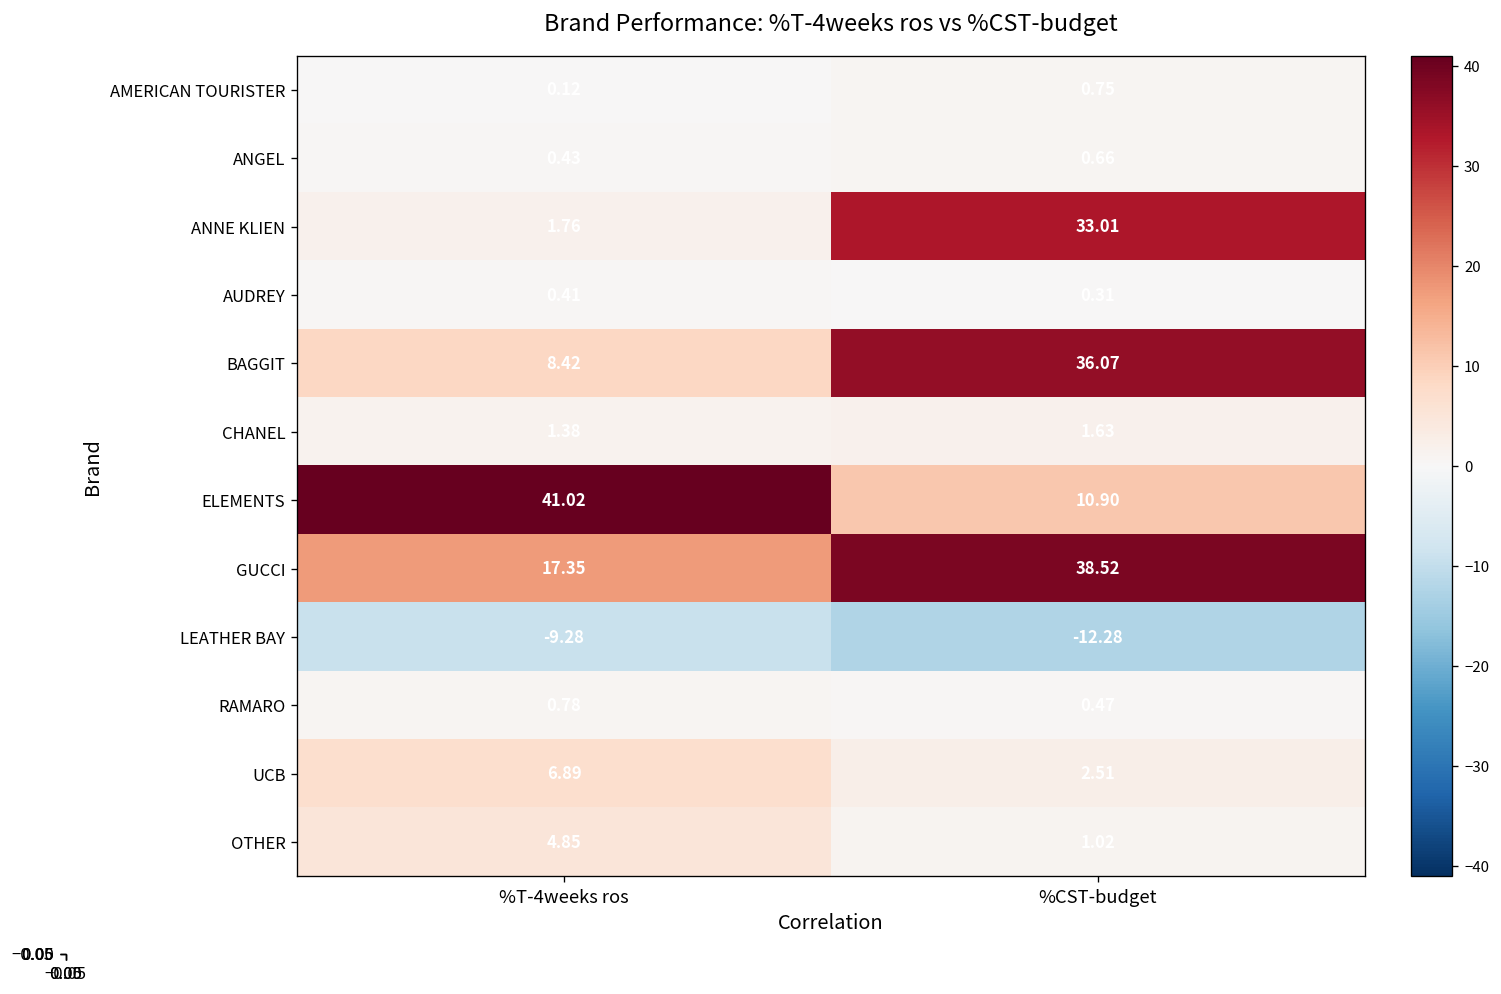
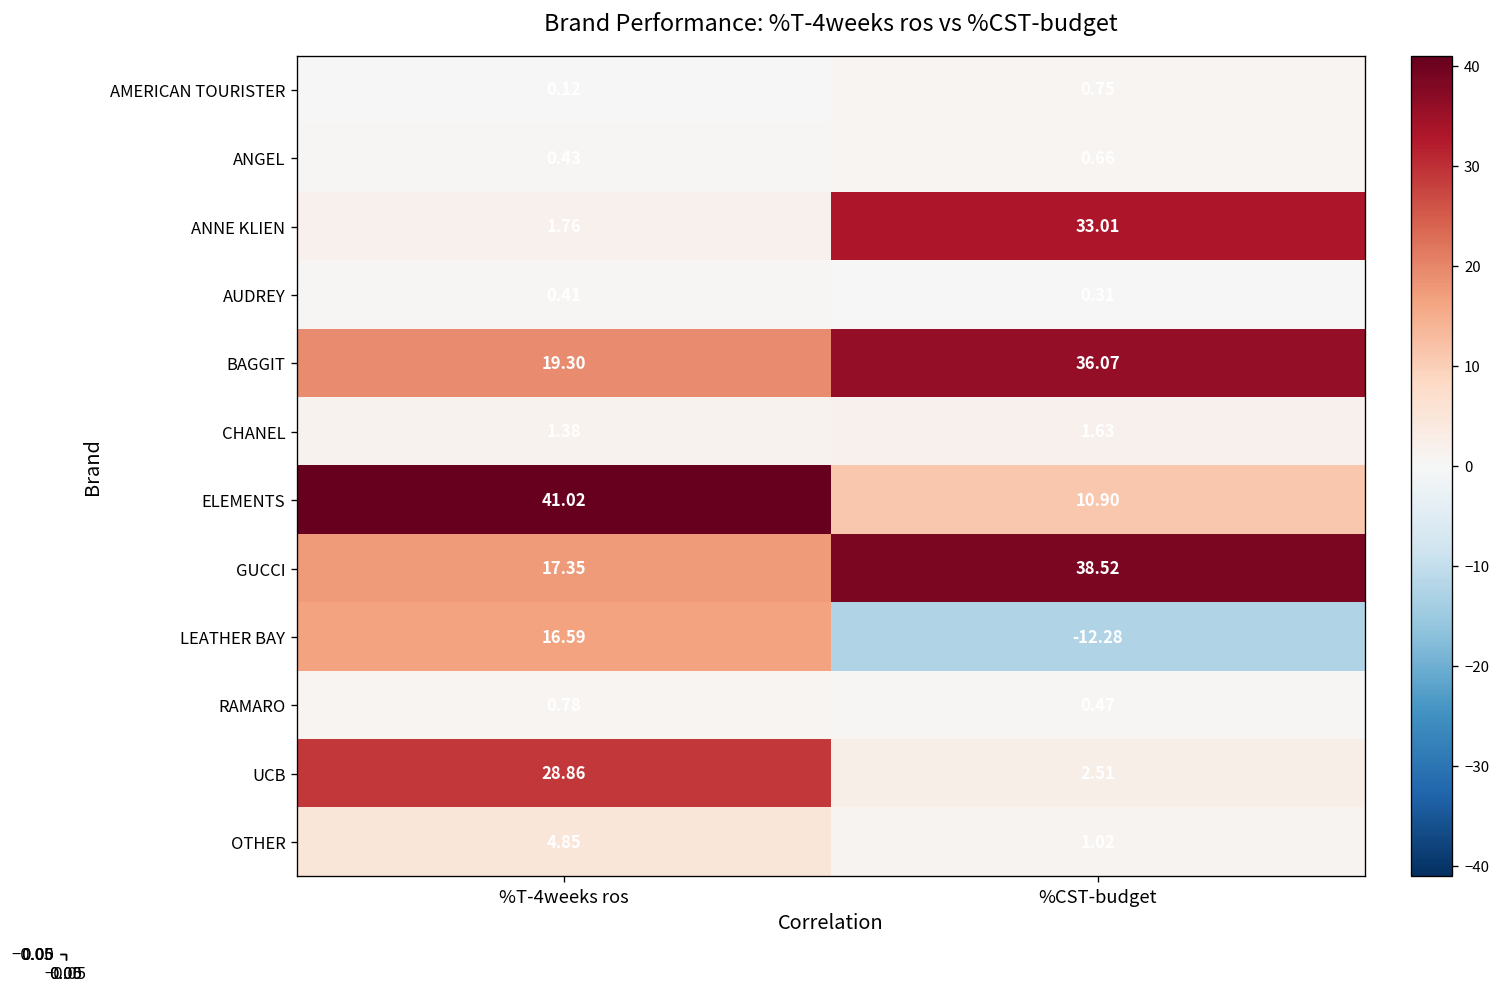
BAGGIT, %T-4weeks ros: 8.42 -> 19.30
LEATHER BAY, %T-4weeks ros: -9.28 -> 16.59
UCB, %T-4weeks ros: 6.89 -> 28.86
